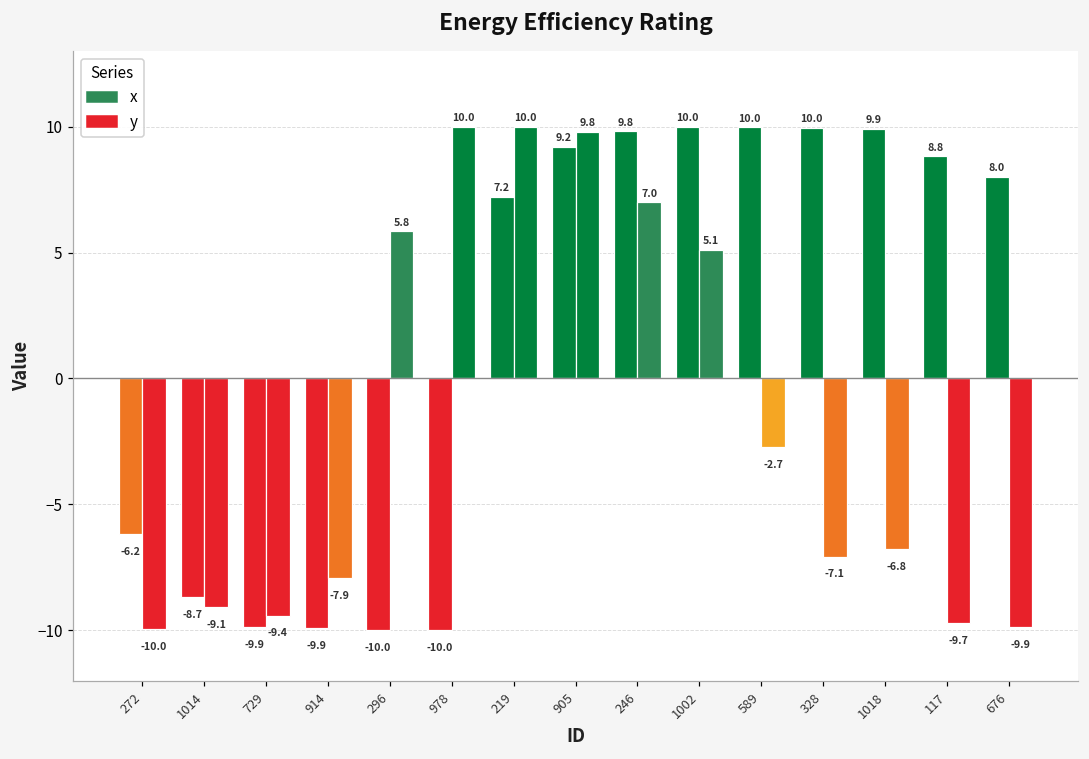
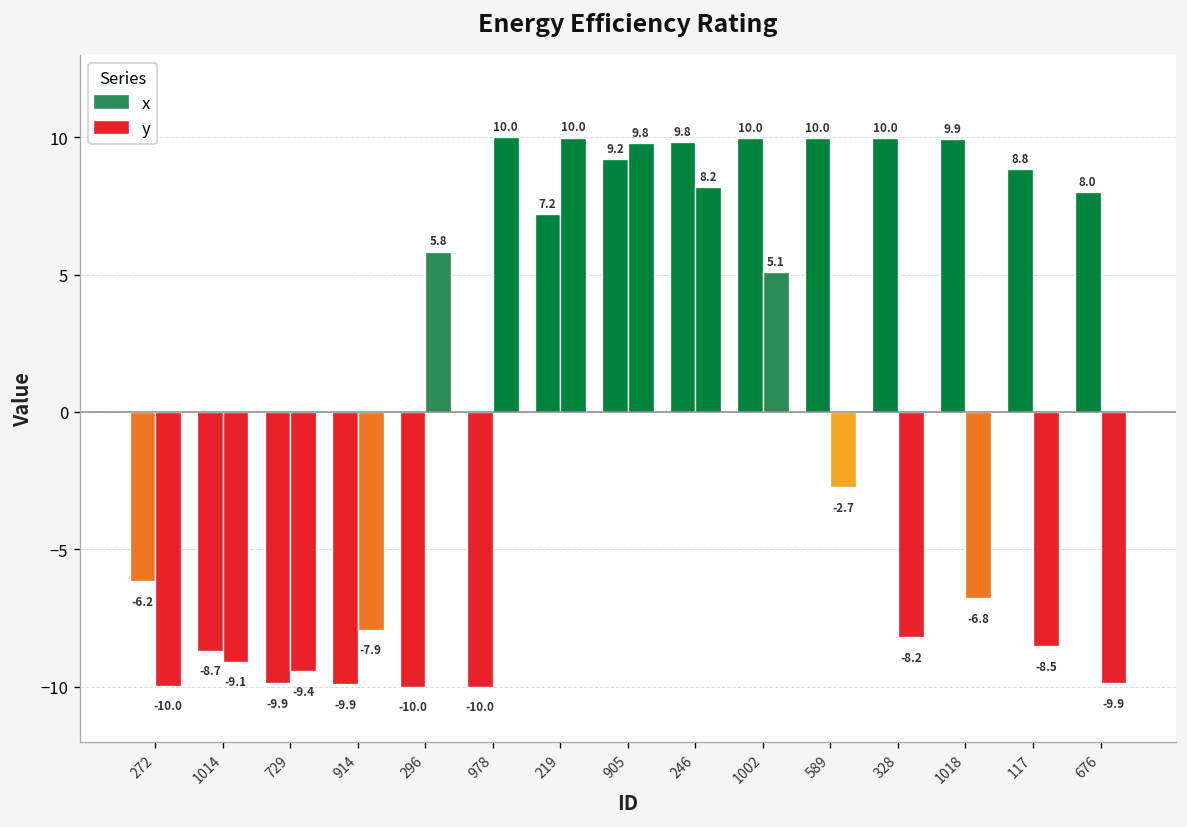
y, 246: 7.0 -> 8.2
y, 328: -7.1 -> -8.2
y, 117: -9.7 -> -8.5
